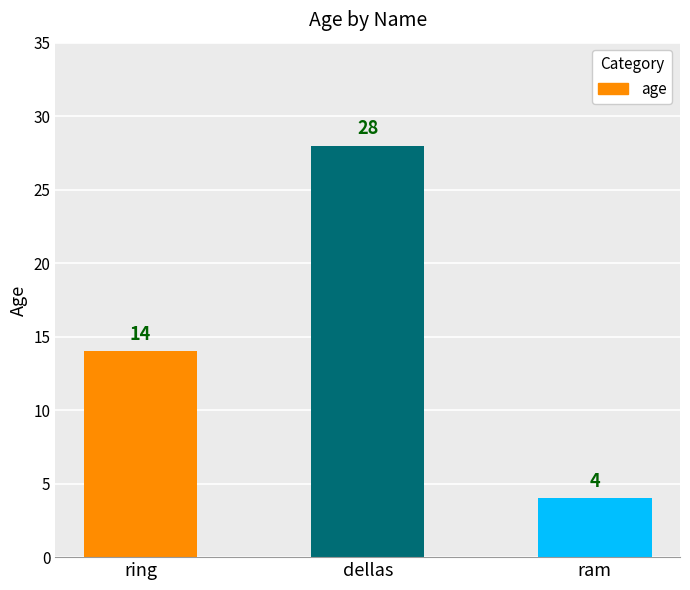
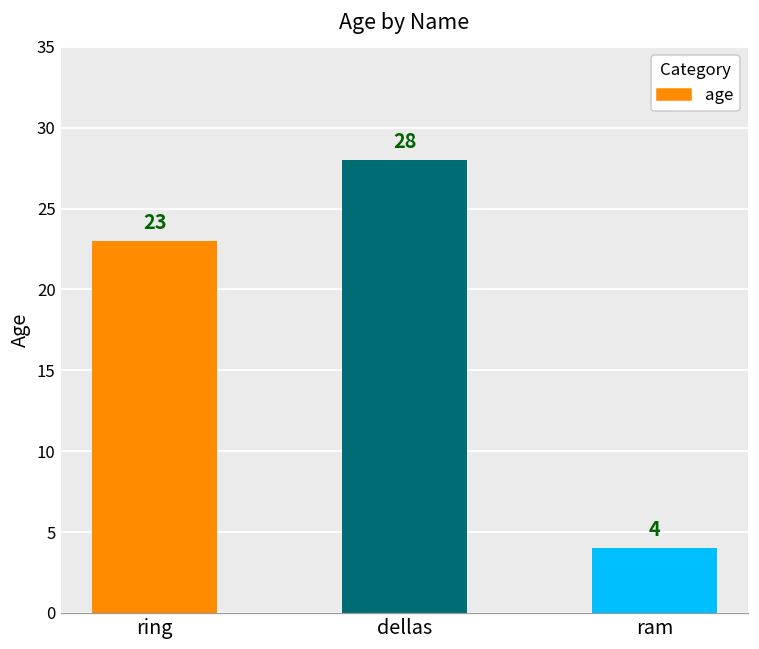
ring: 14 -> 23
